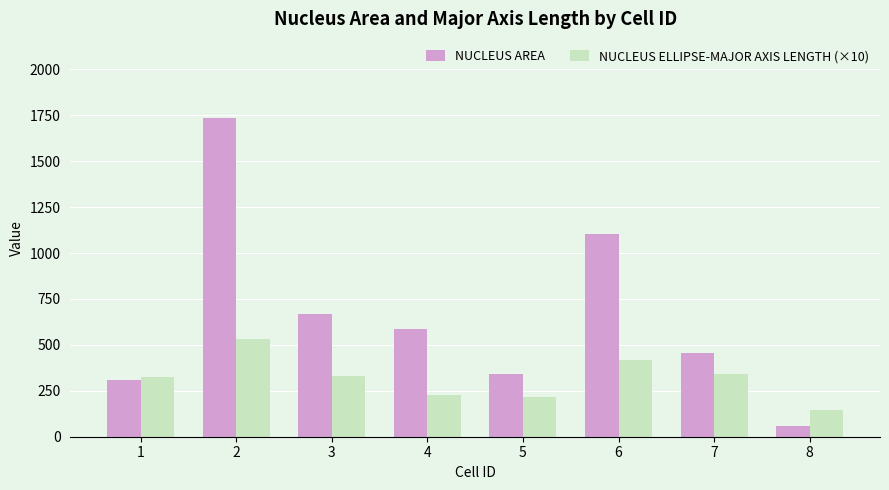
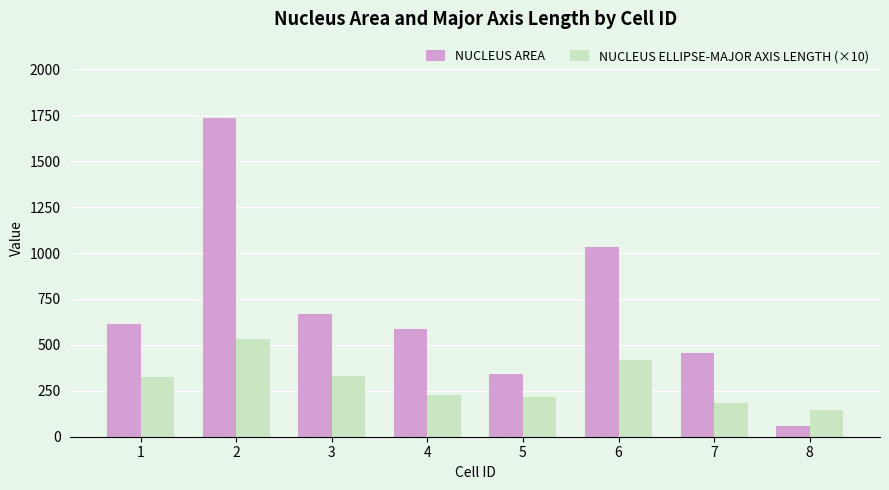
NUCLEUS AREA, 1: 310 -> 610
NUCLEUS AREA, 6: 1100 -> 1030
NUCLEUS ELLIPSE-MAJOR AXIS LENGTH (×10), 7: 340 -> 180
